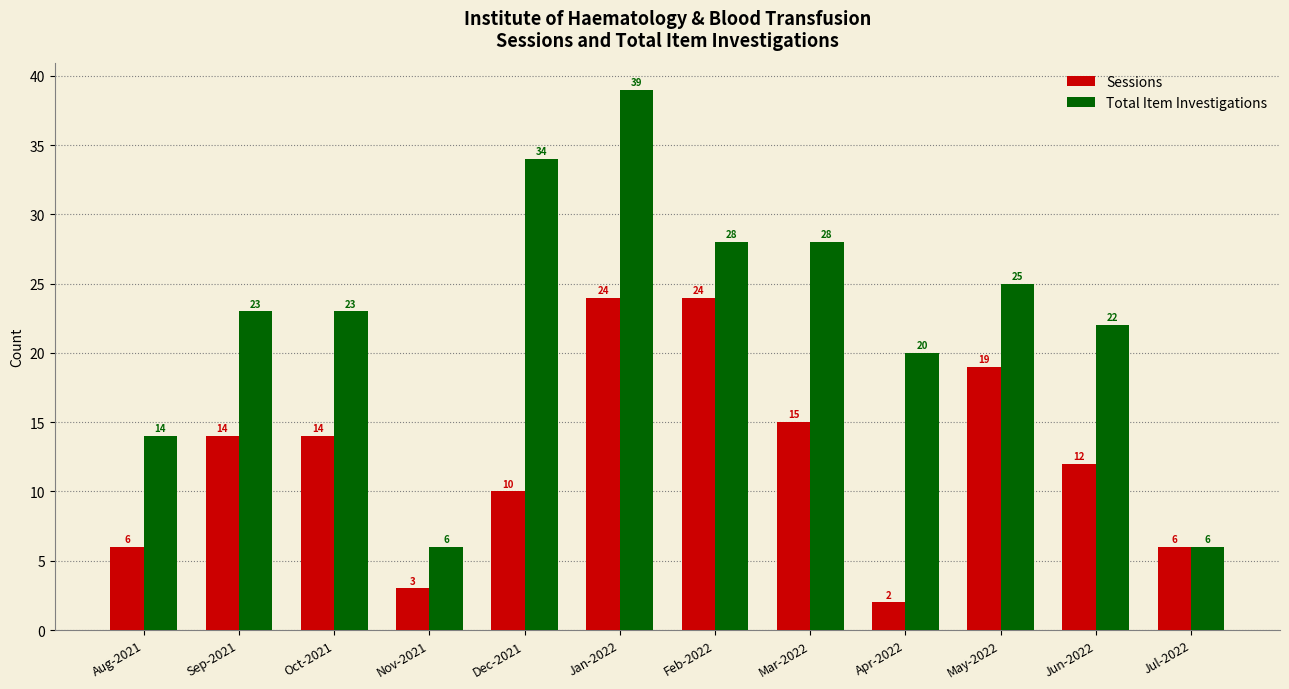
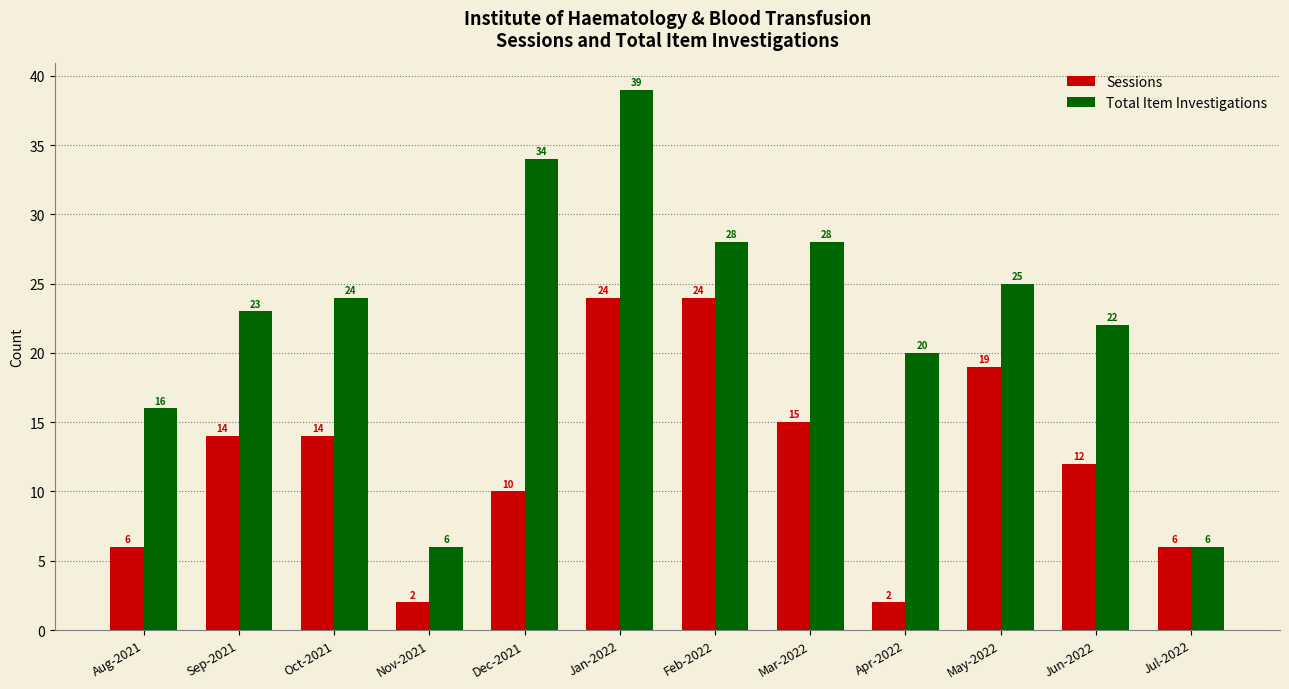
Total Item Investigations, Aug-2021: 14 -> 16
Total Item Investigations, Oct-2021: 23 -> 24
Sessions, Nov-2021: 3 -> 2
